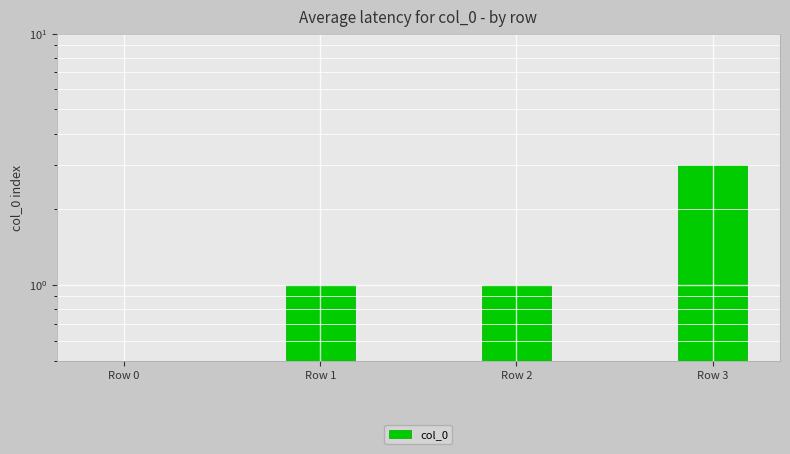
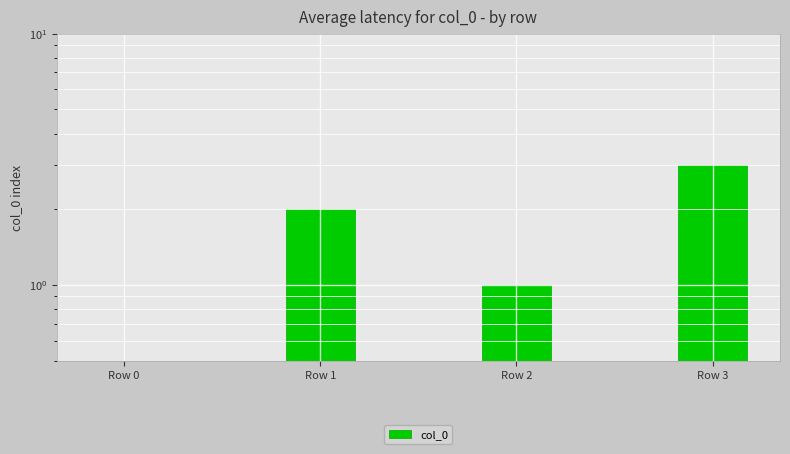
Row 1: 1 -> 2
